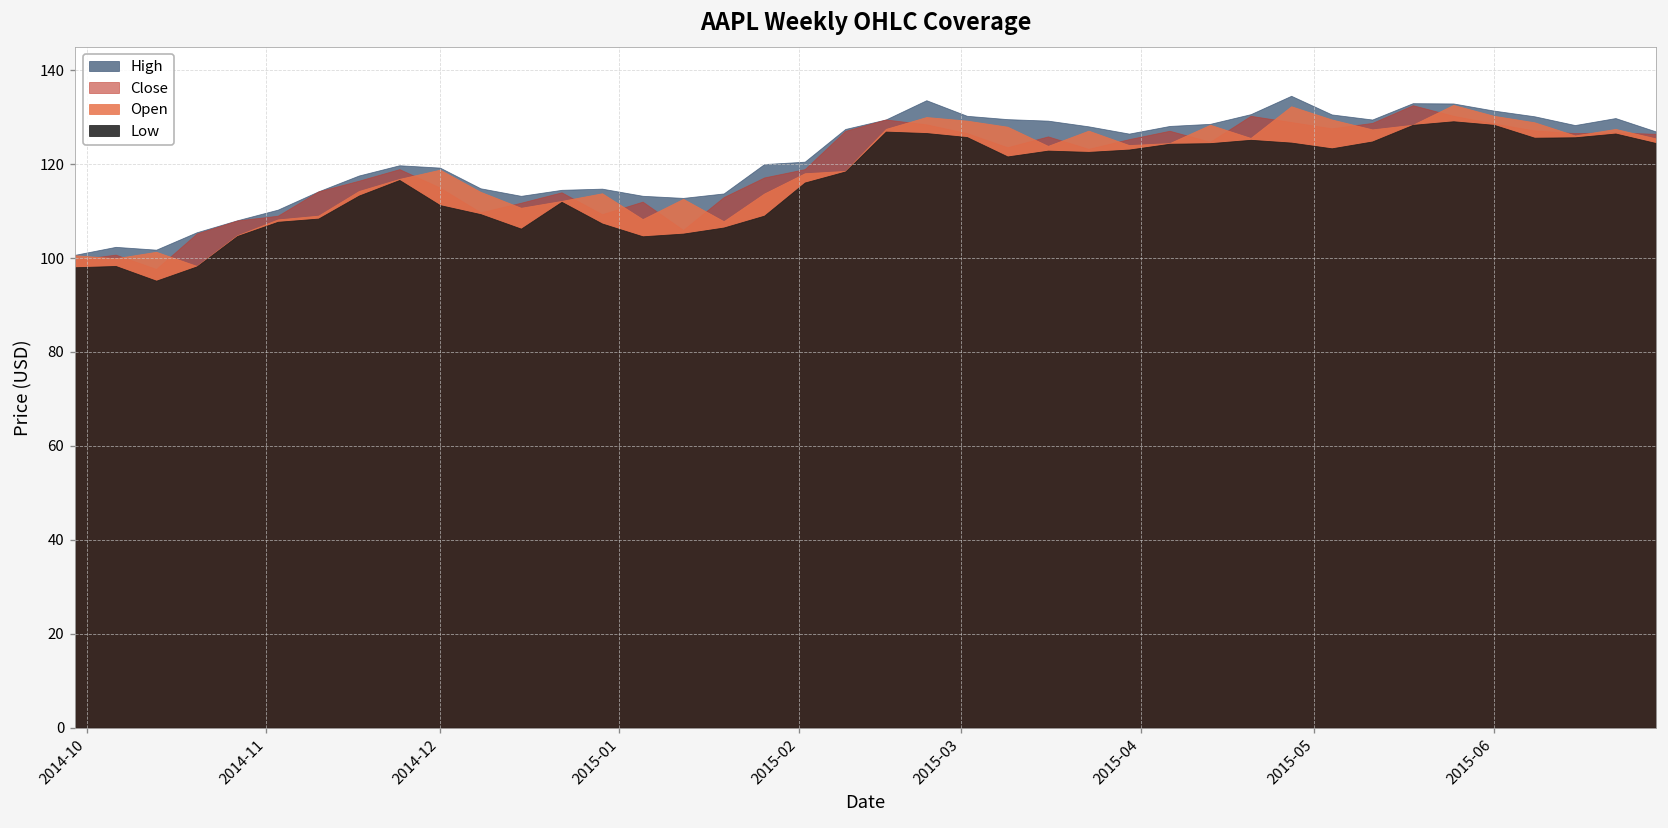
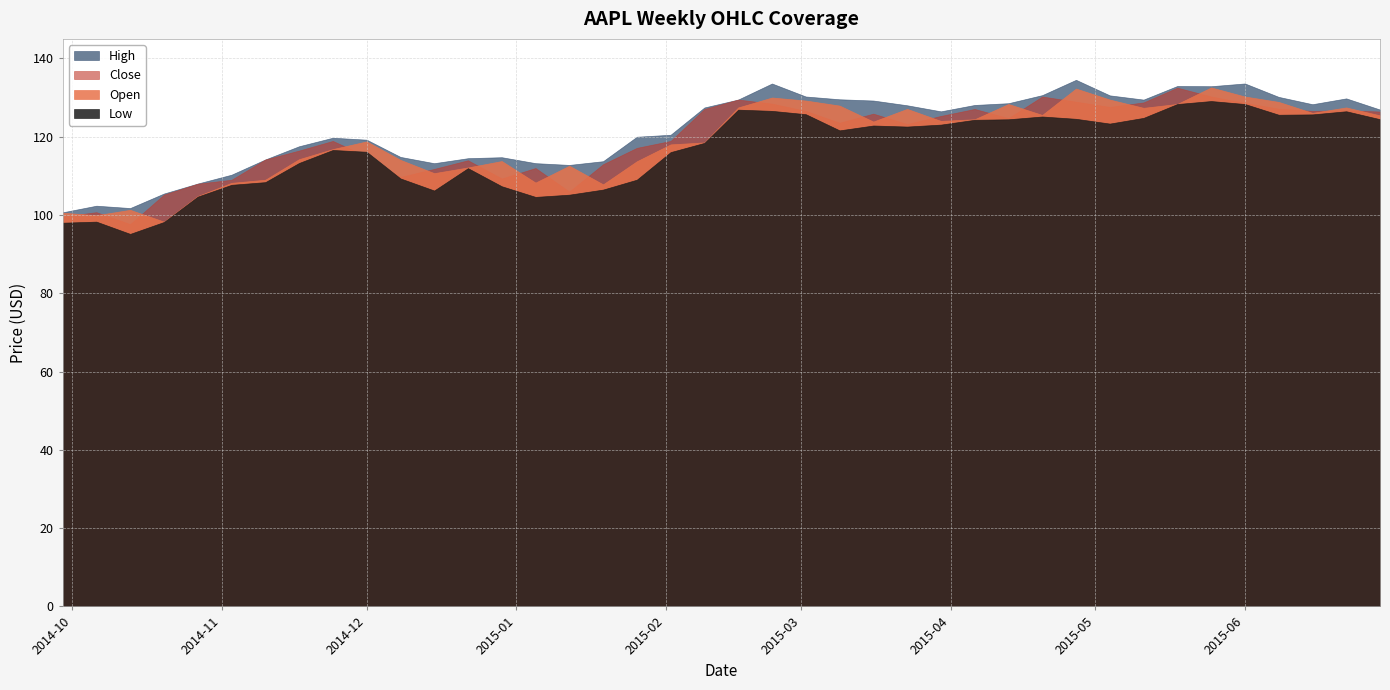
Low, 2014-12: 111 -> 116
High, 2015-06: 131 -> 134
